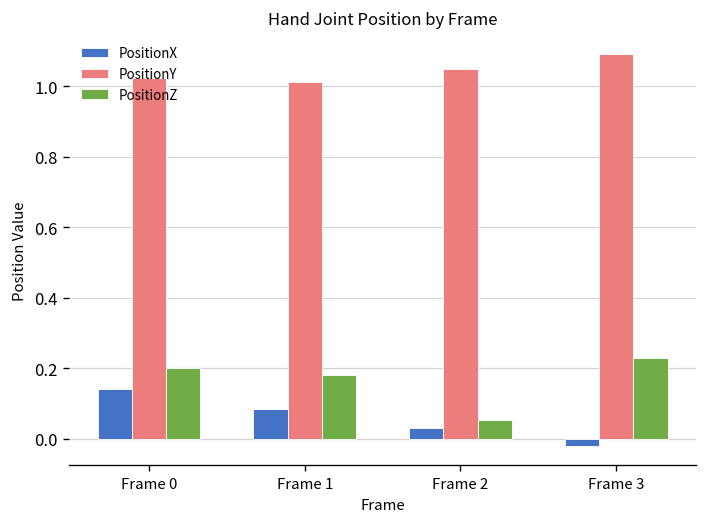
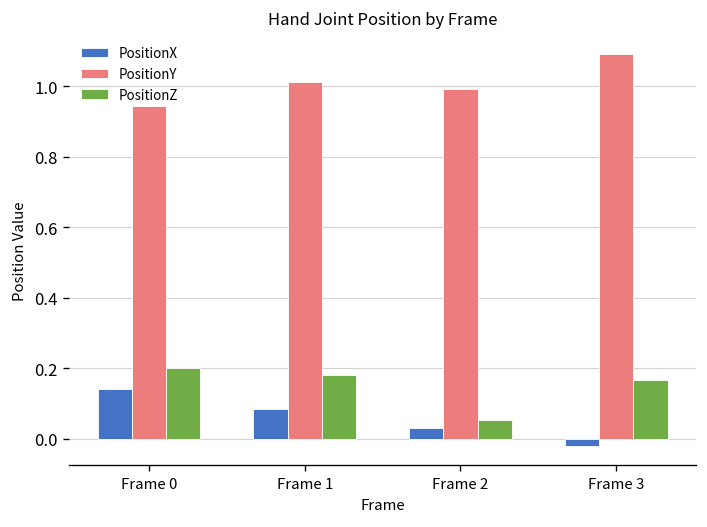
PositionY, Frame 0: 1.02 -> 0.94
PositionY, Frame 2: 1.05 -> 0.99
PositionZ, Frame 3: 0.23 -> 0.17
